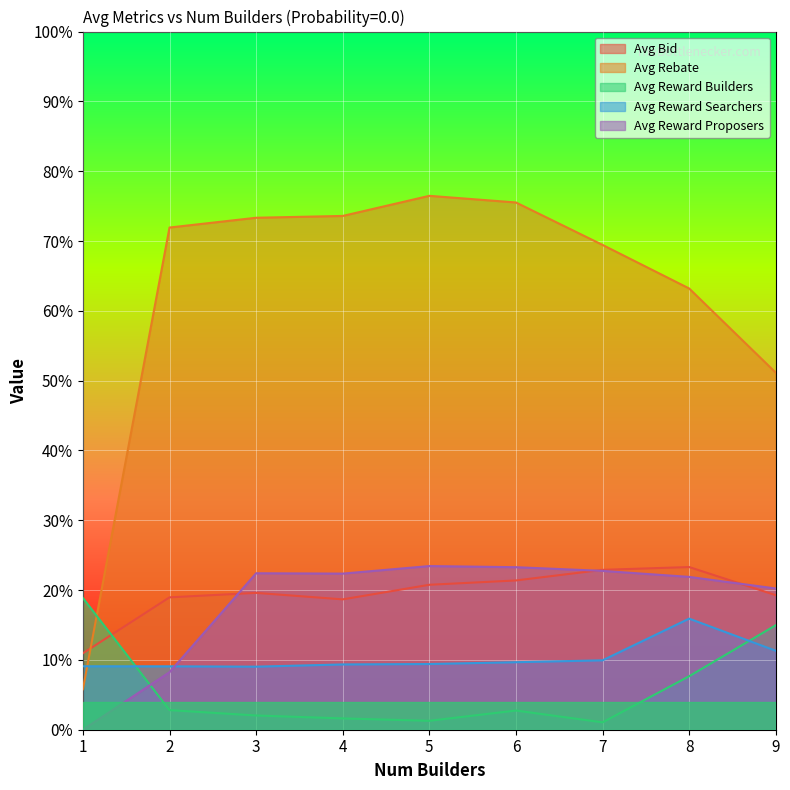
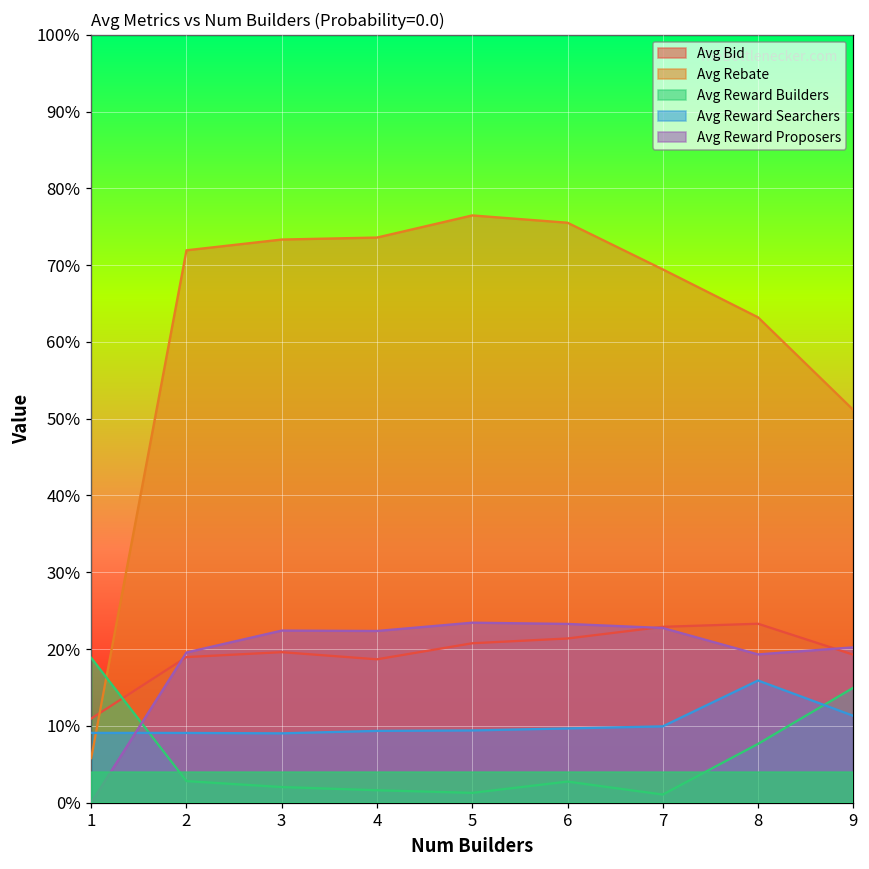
Avg Reward Proposers, 2: 8% -> 20%
Avg Reward Proposers, 8: 22% -> 19%
